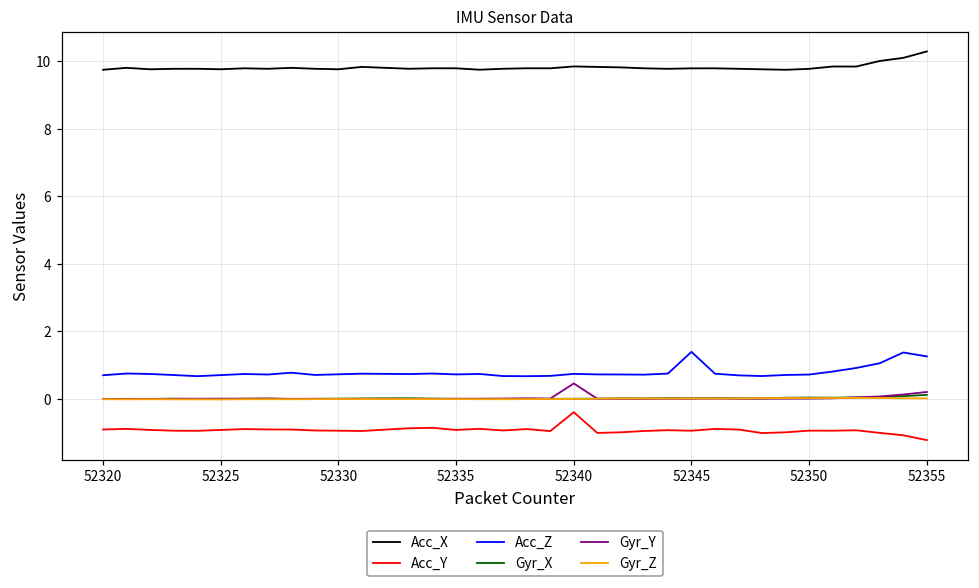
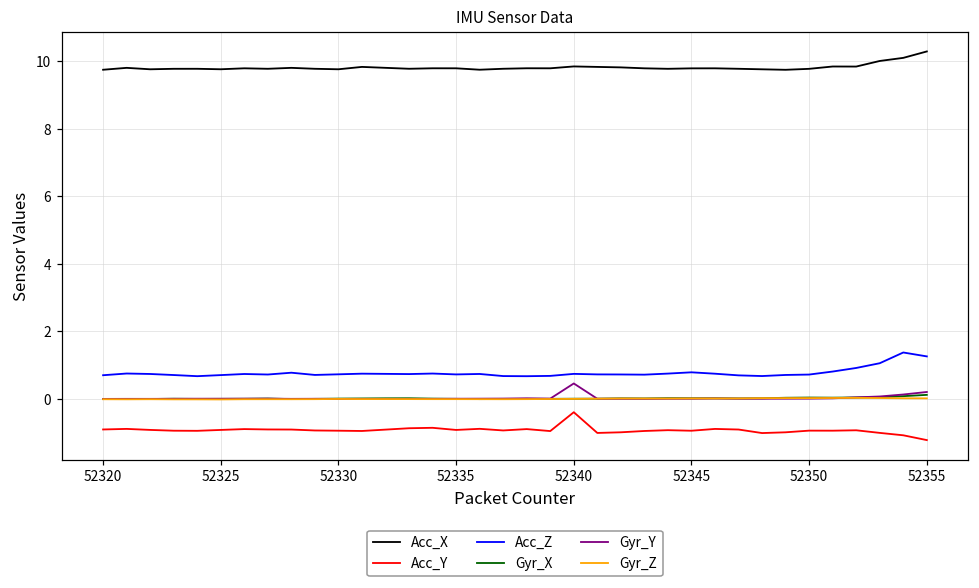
Acc_Z, 52345: 1.4 -> 0.8
